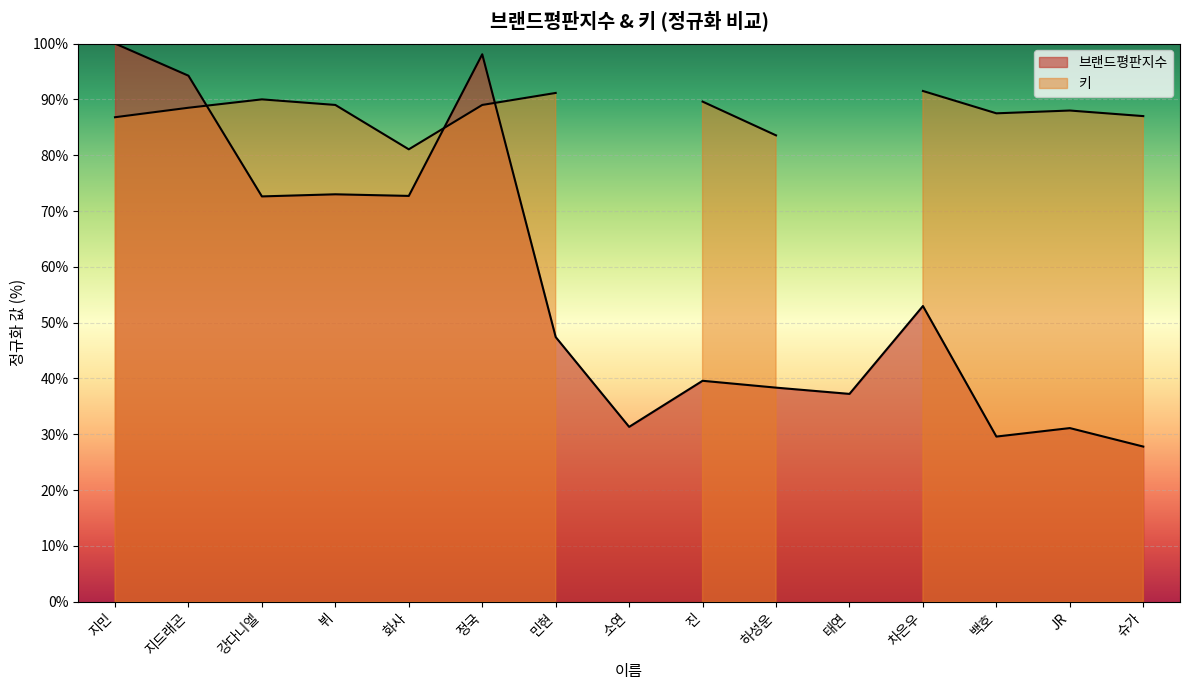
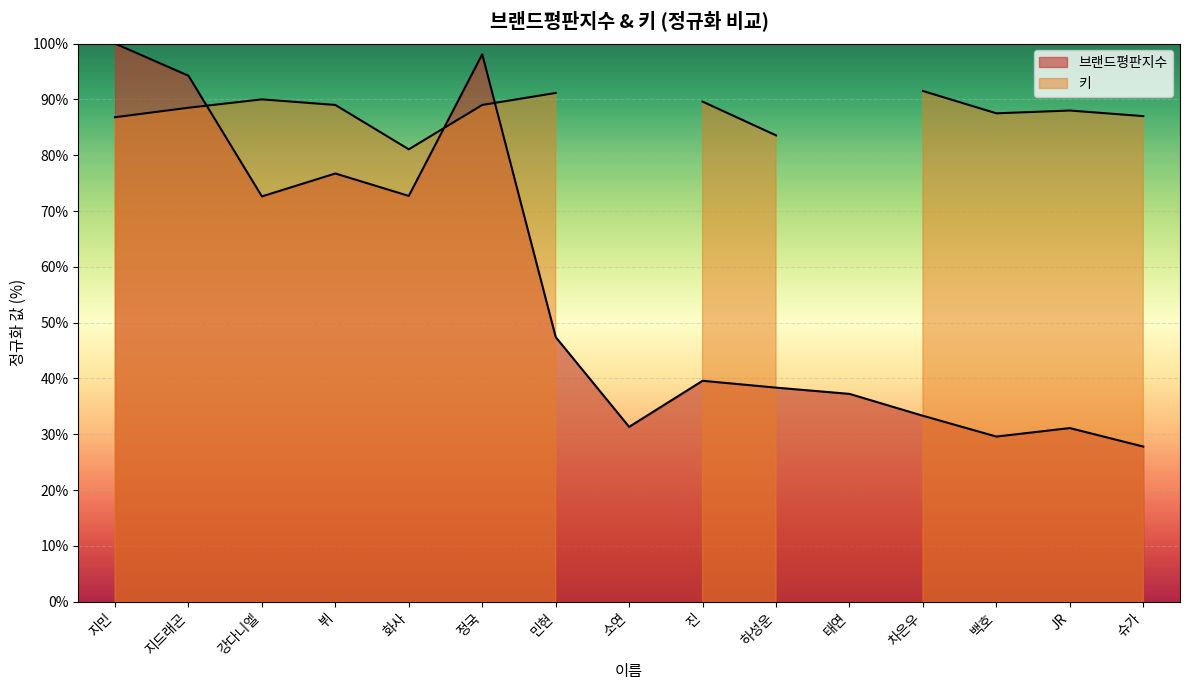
브랜드평판지수, 뷔: 73% -> 77%
브랜드평판지수, 차은우: 53% -> 33%
